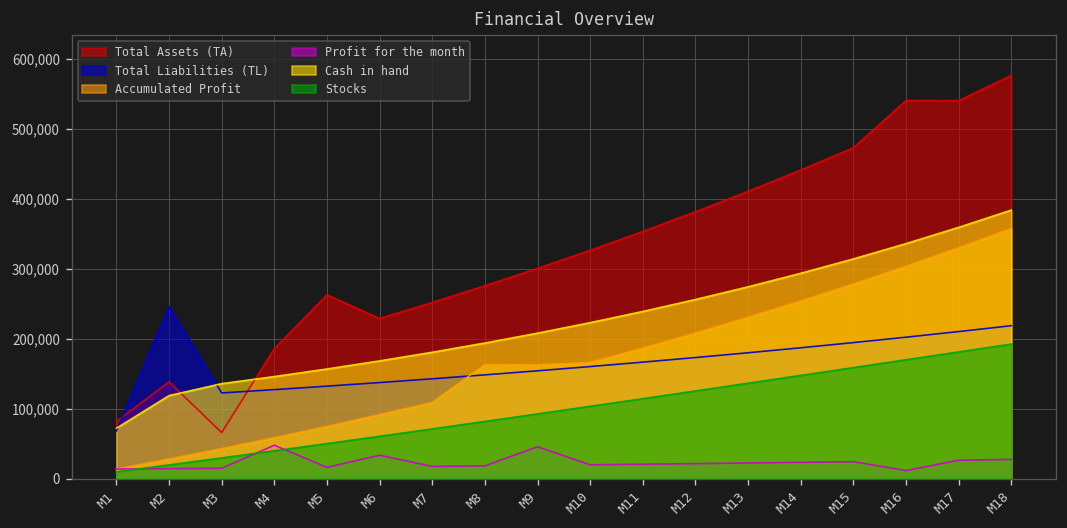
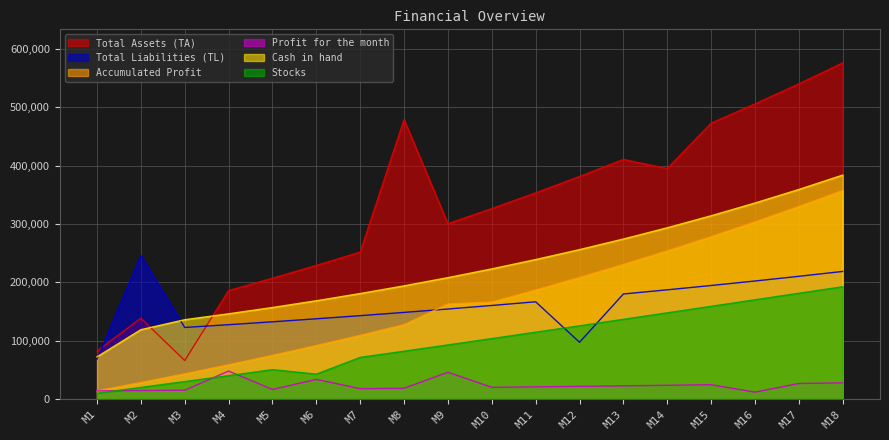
Total Assets (TA), M5: 260,000 -> 210,000
Stocks, M6: 60,000 -> 40,000
Total Assets (TA), M8: 280,000 -> 480,000
Accumulated Profit, M8: 160,000 -> 130,000
Total Liabilities (TL), M12: 170,000 -> 100,000
Total Assets (TA), M14: 440,000 -> 390,000
Total Assets (TA), M16: 540,000 -> 510,000
